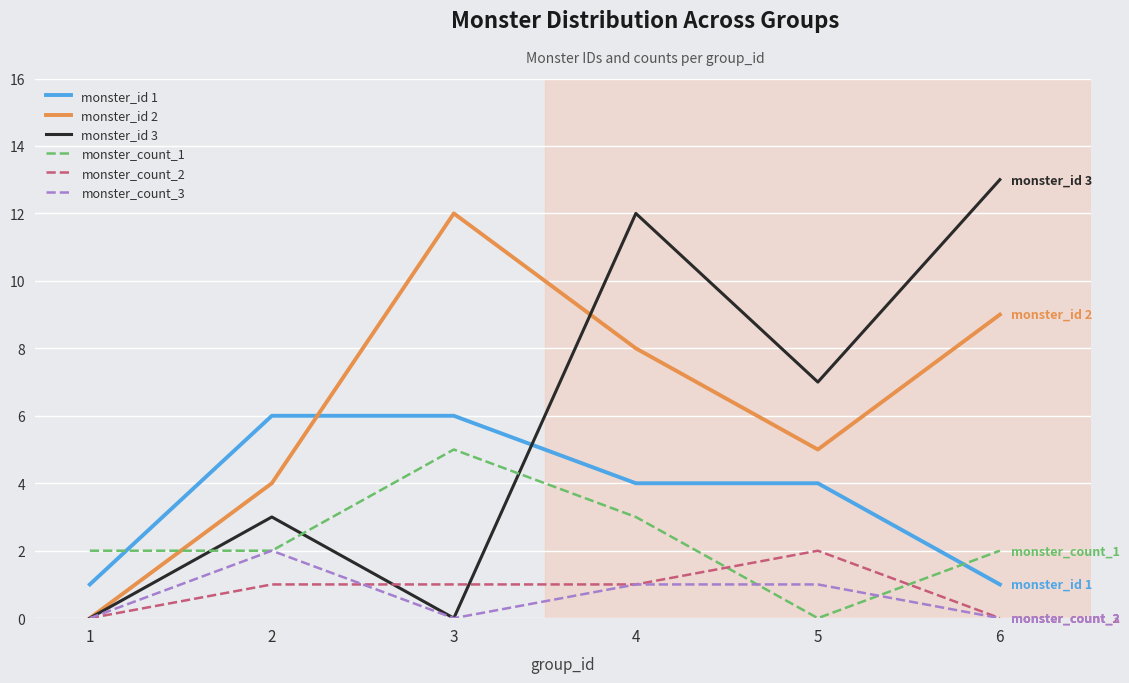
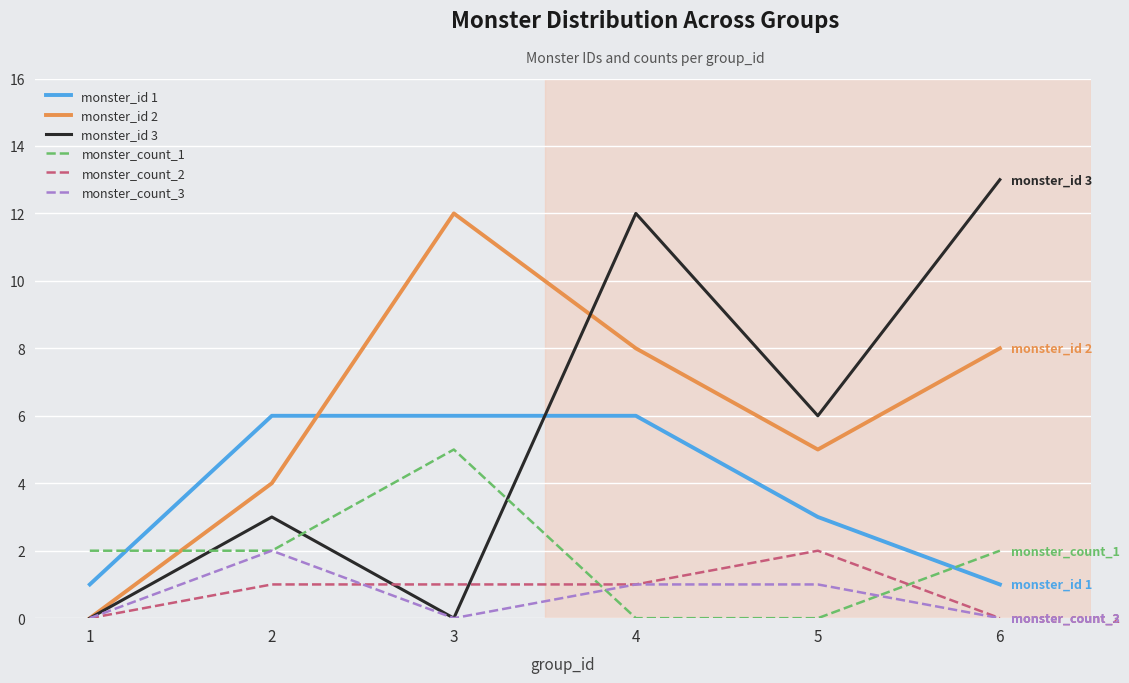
monster_id 1, 4: 4 -> 6
monster_count_1, 4: 3 -> 0
monster_id 1, 5: 4 -> 3
monster_id 3, 5: 7 -> 6
monster_id 2, 6: 9 -> 8
